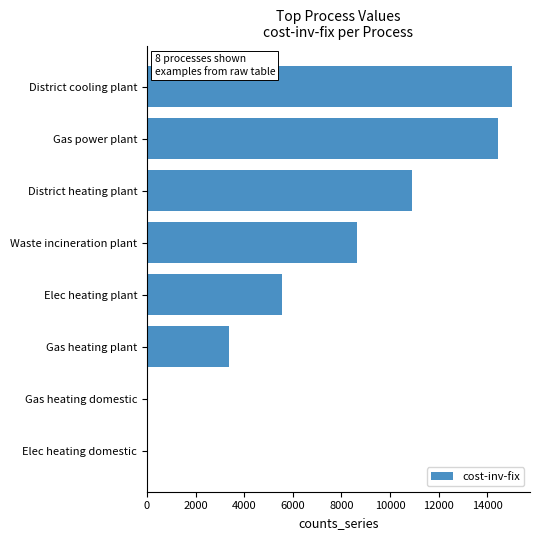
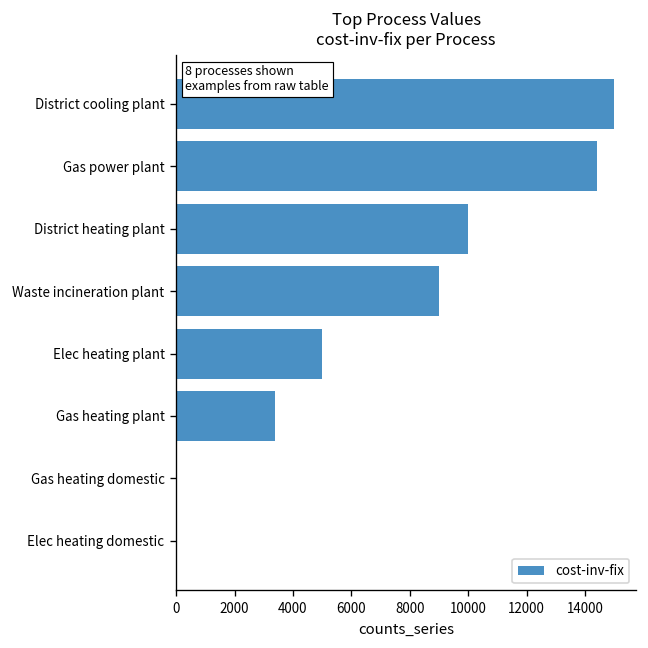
District heating plant: 10900 -> 10000
Waste incineration plant: 8600 -> 9000
Elec heating plant: 5600 -> 5000
